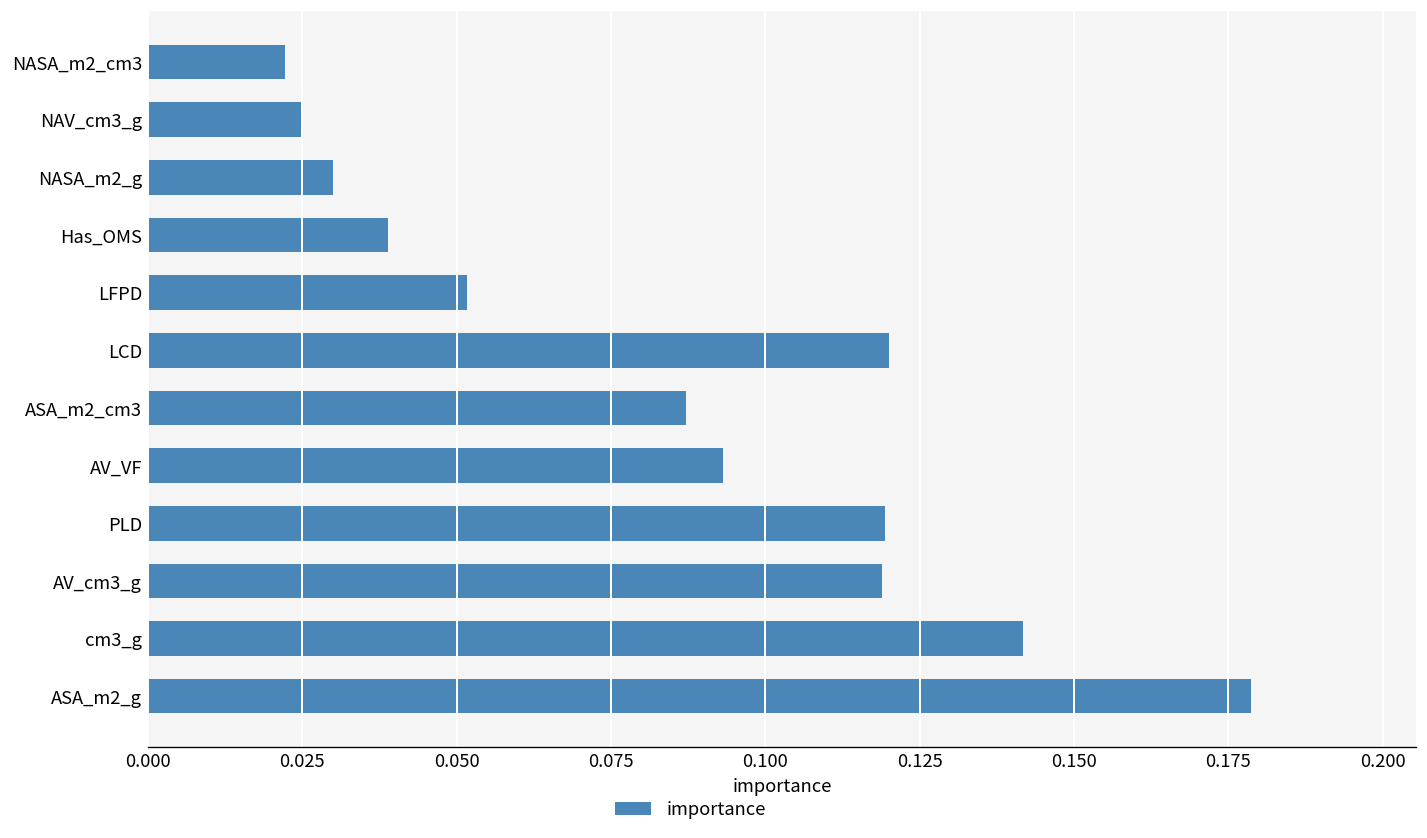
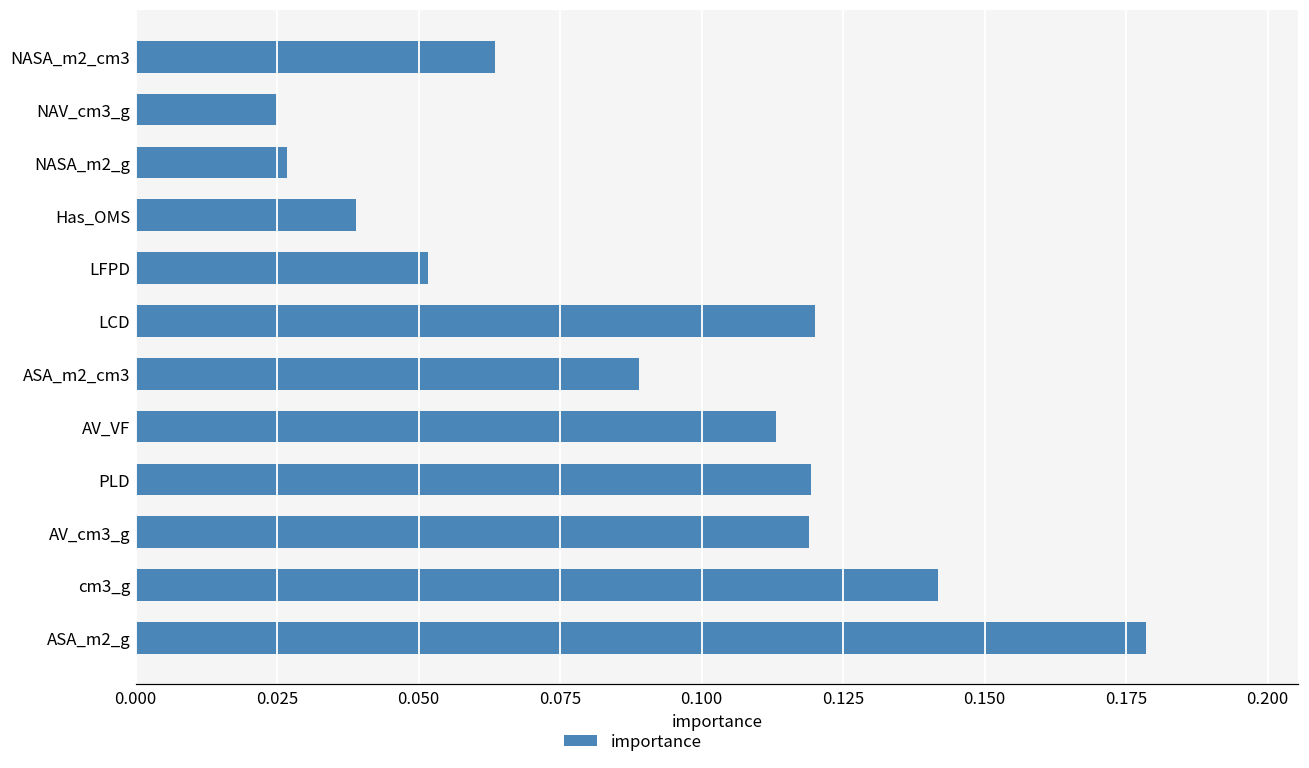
NASA_m2_cm3: 0.022 -> 0.063
NASA_m2_g: 0.030 -> 0.027
ASA_m2_cm3: 0.087 -> 0.089
AV_VF: 0.093 -> 0.113
